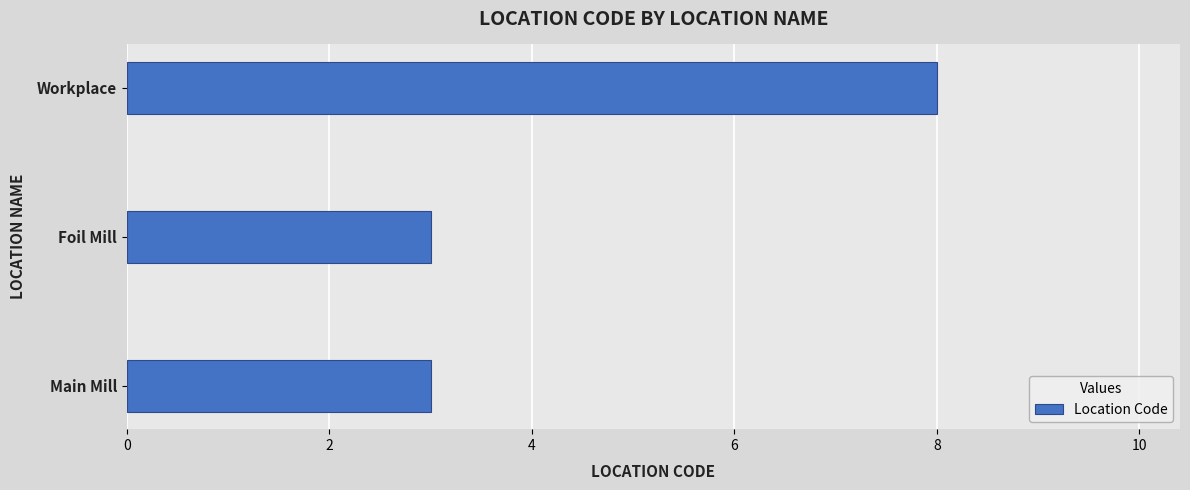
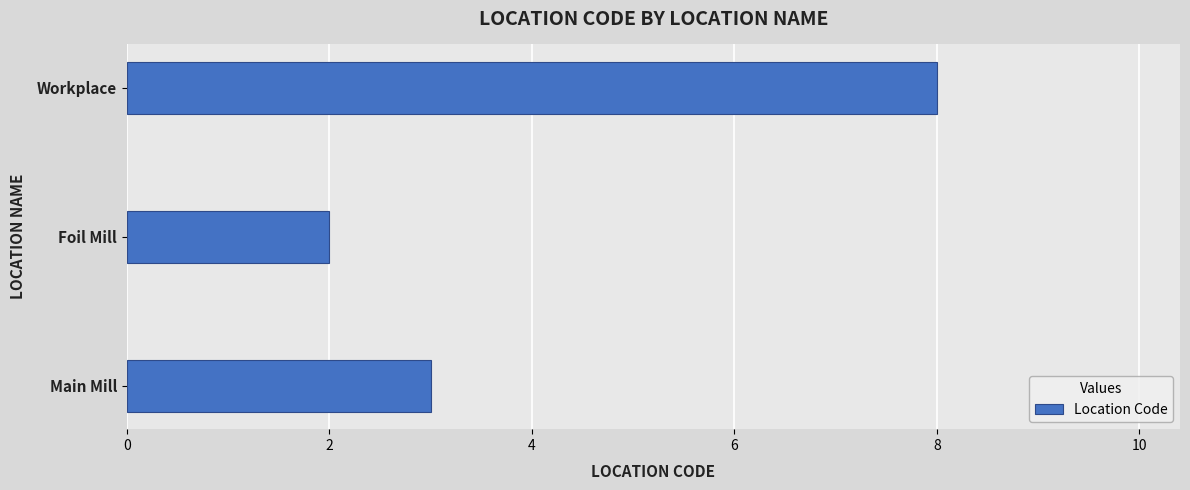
Foil Mill: 3 -> 2
